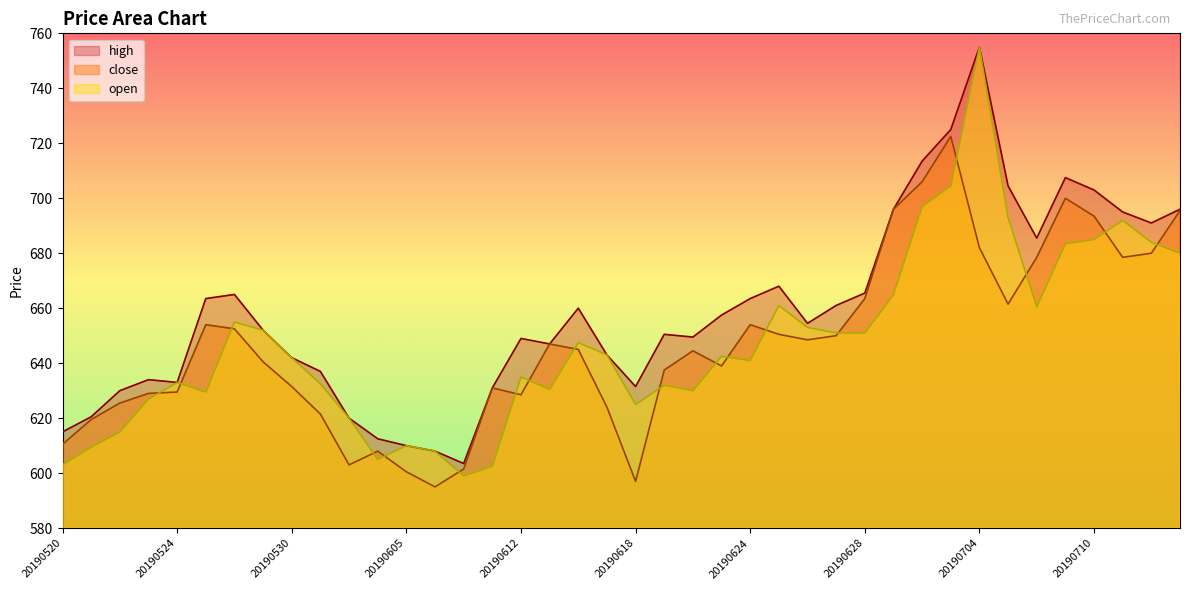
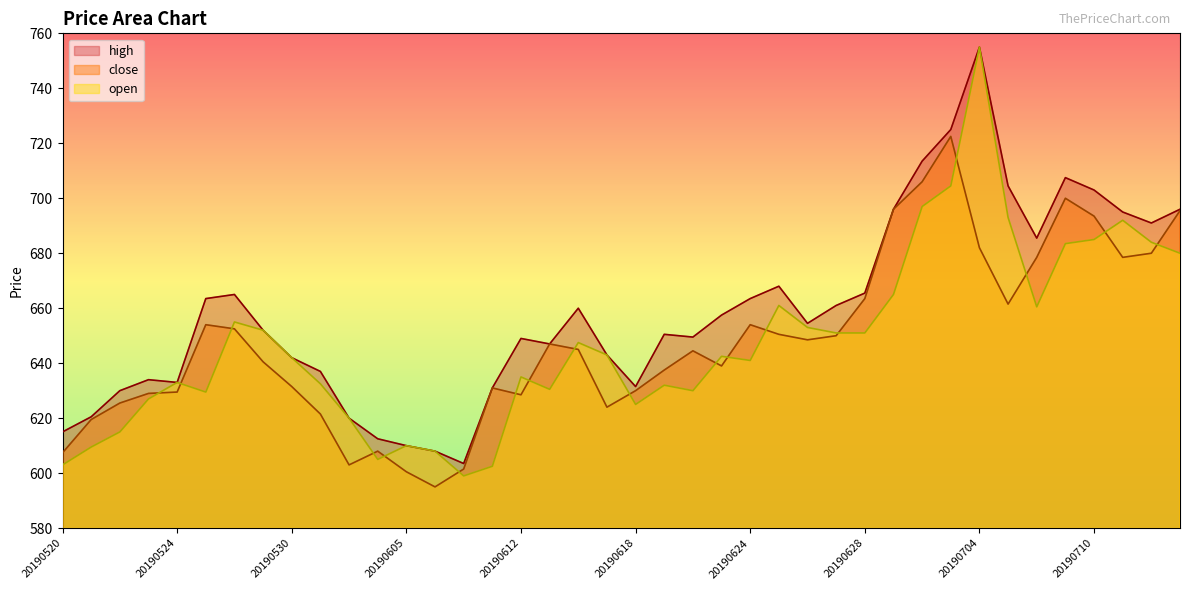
close, 20190520: 611 -> 607
close, 20190618: 597 -> 630
